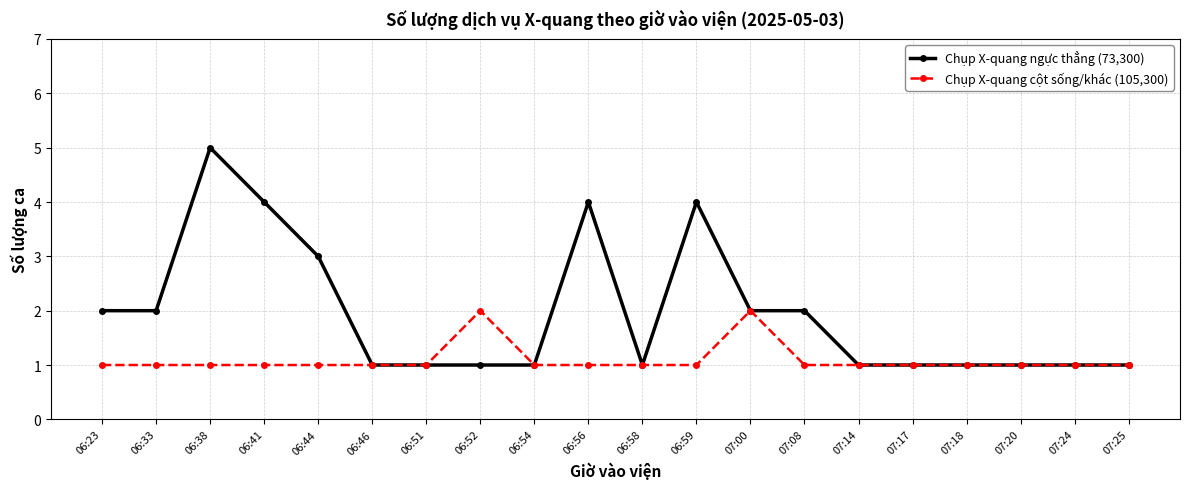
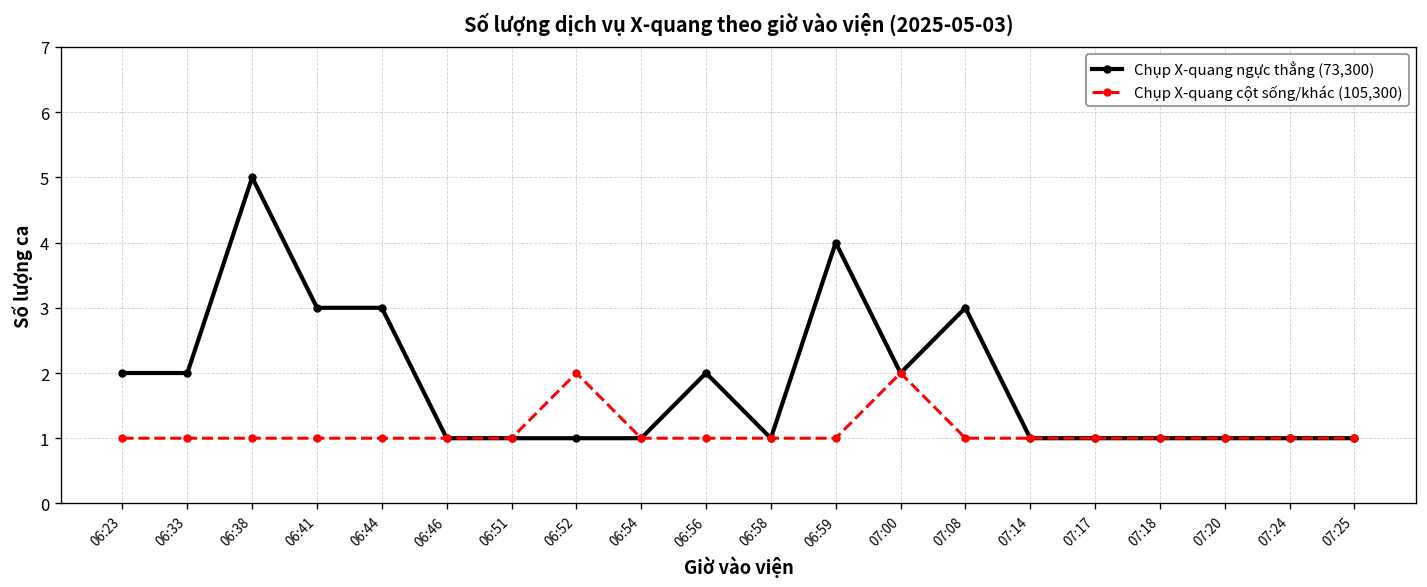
Chụp X-quang ngực thẳng (73,300), 06:41: 4 -> 3
Chụp X-quang ngực thẳng (73,300), 06:56: 4 -> 2
Chụp X-quang ngực thẳng (73,300), 07:08: 2 -> 3
